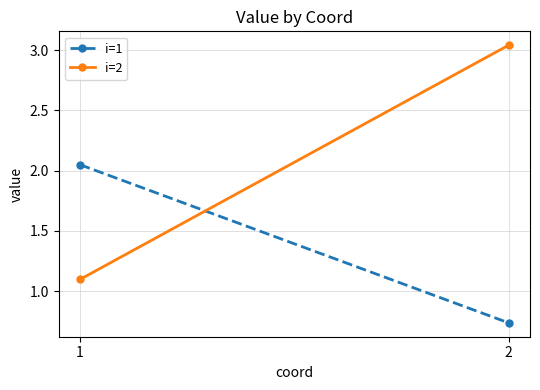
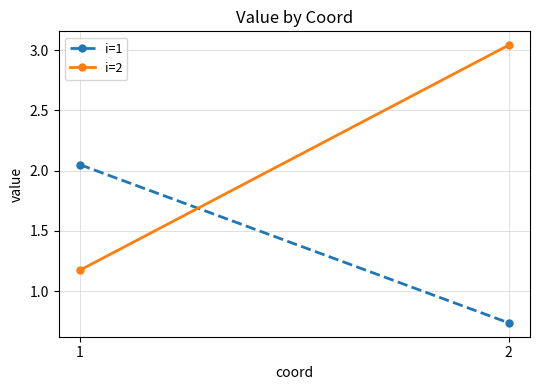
i=2, 1: 1.10 -> 1.17
